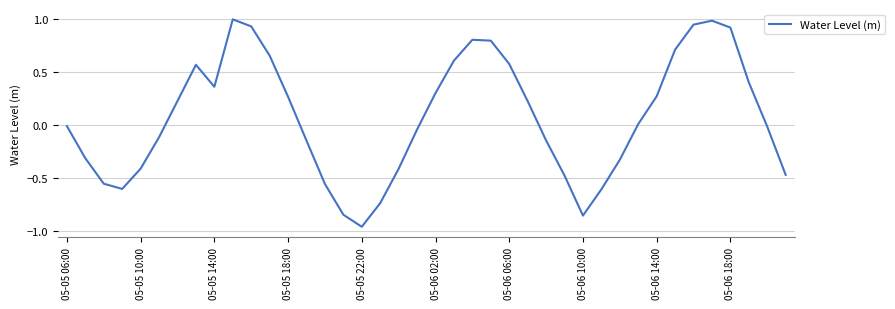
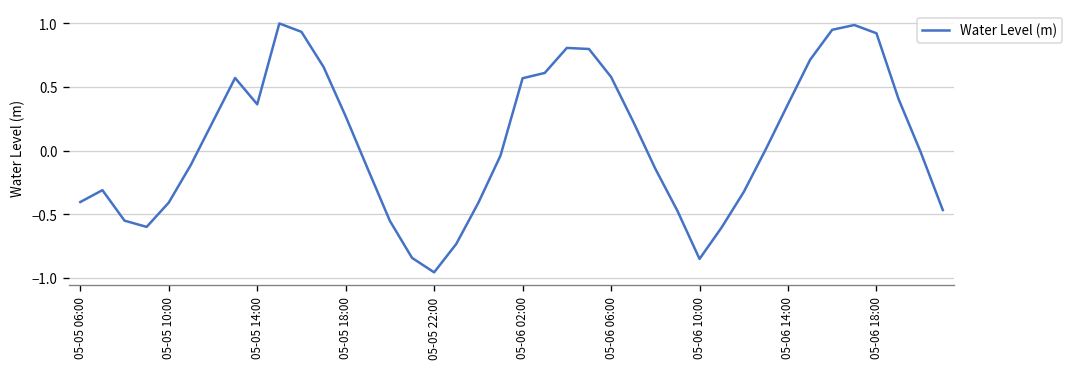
05-05 06:00: -0.01 -> -0.40
05-06 02:00: 0.30 -> 0.57
05-06 14:00: 0.27 -> 0.36
